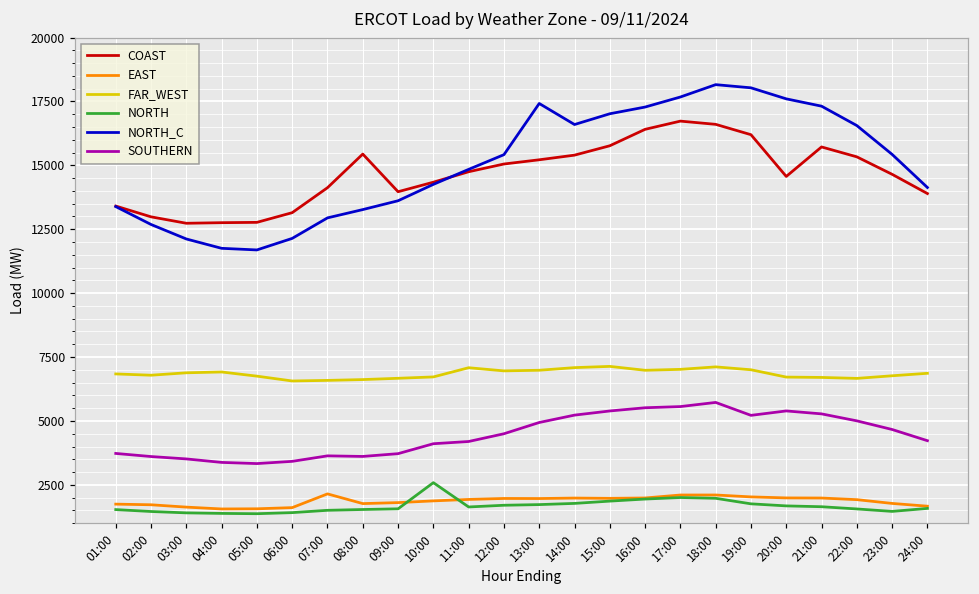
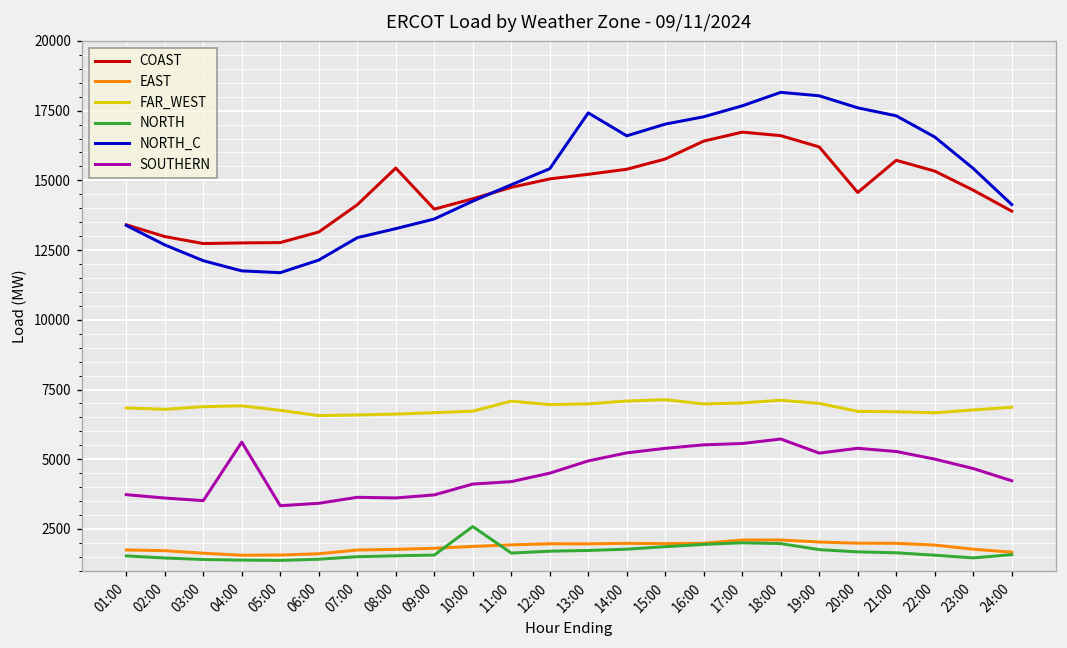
SOUTHERN, 04:00: 3400 -> 5600
EAST, 07:00: 2100 -> 1700
